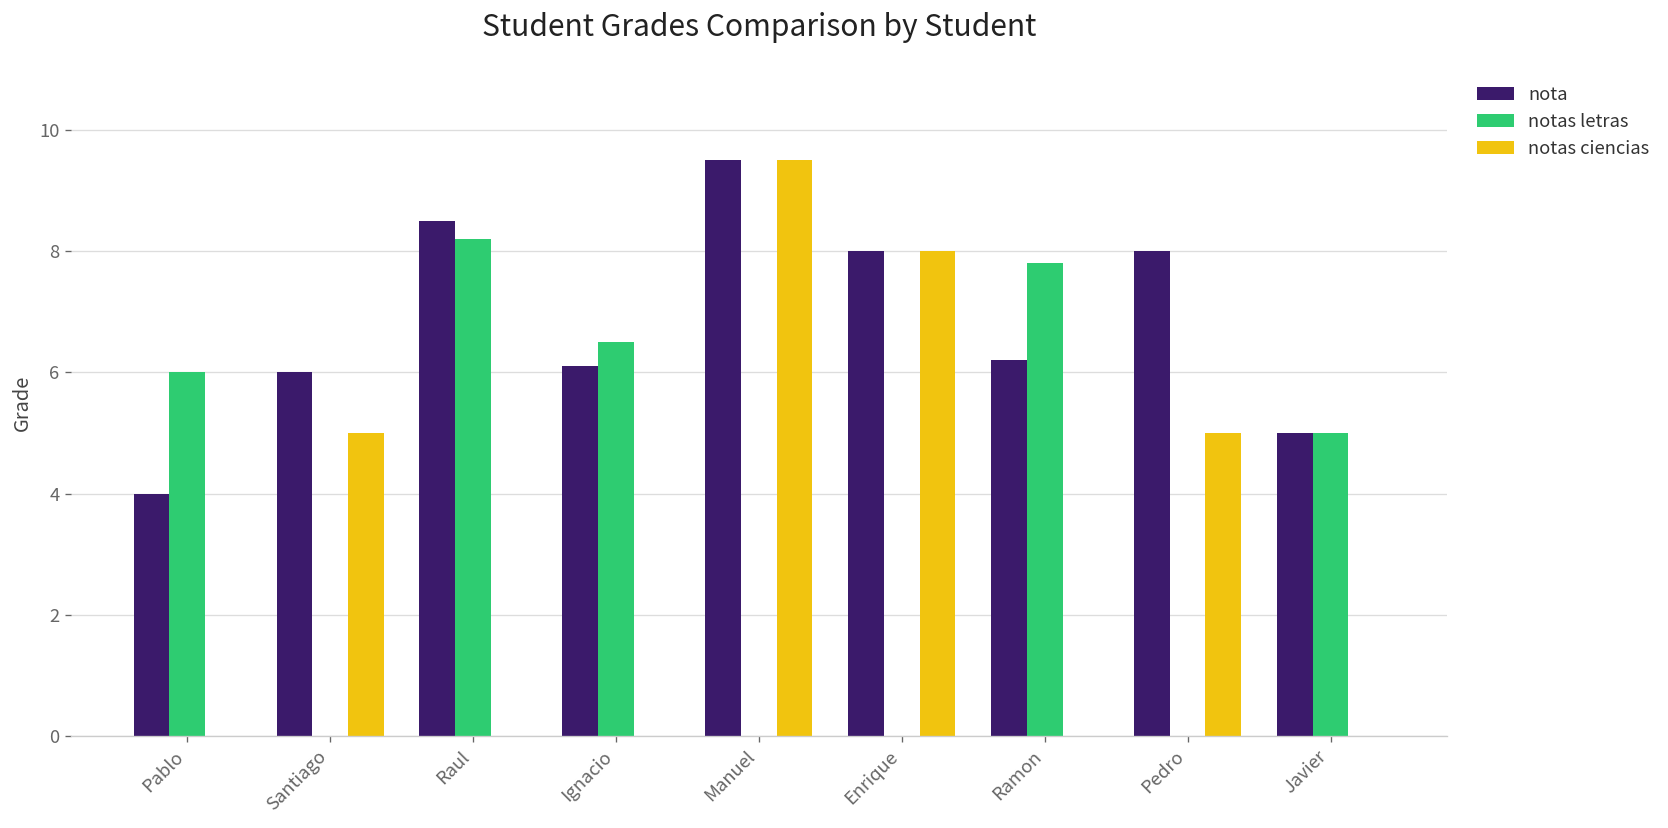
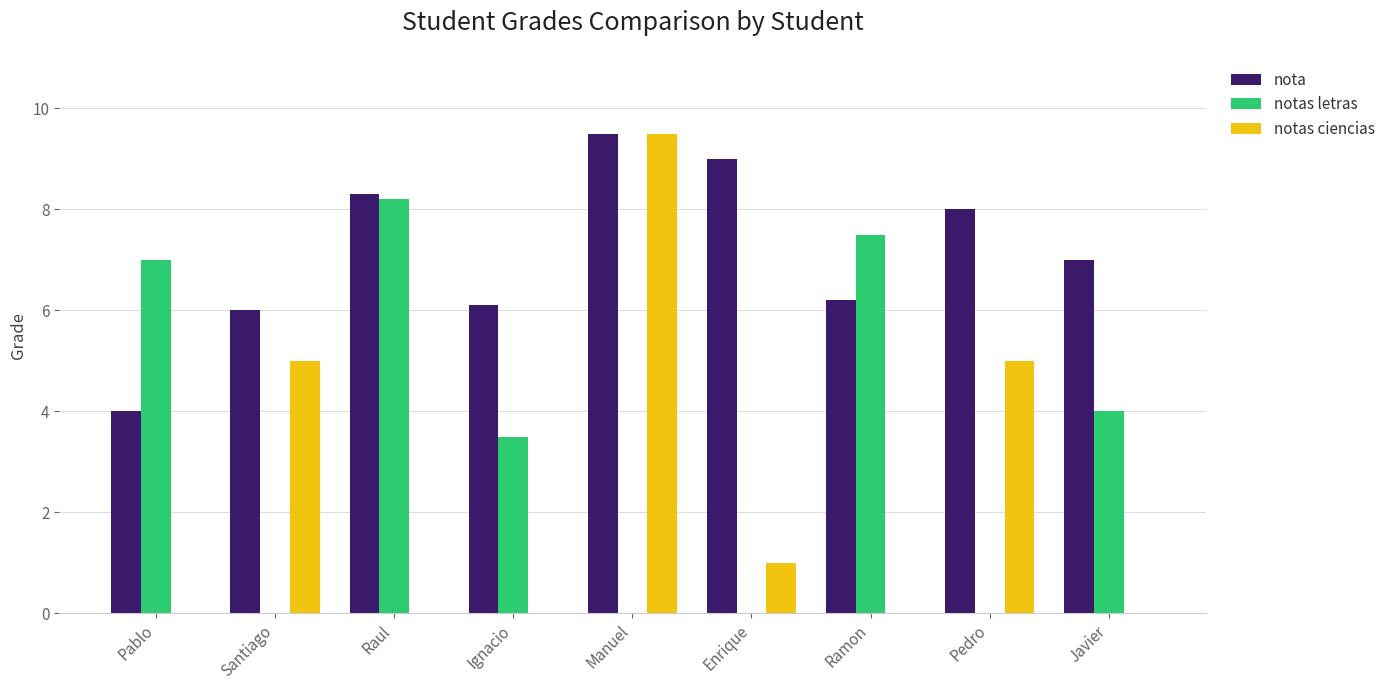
notas letras, Pablo: 6 -> 7
nota, Raul: 8.5 -> 8.3
notas letras, Ignacio: 6.5 -> 3.5
nota, Enrique: 8 -> 9
notas ciencias, Enrique: 8 -> 1
notas letras, Ramon: 7.8 -> 7.5
nota, Javier: 5 -> 7
notas letras, Javier: 5 -> 4
